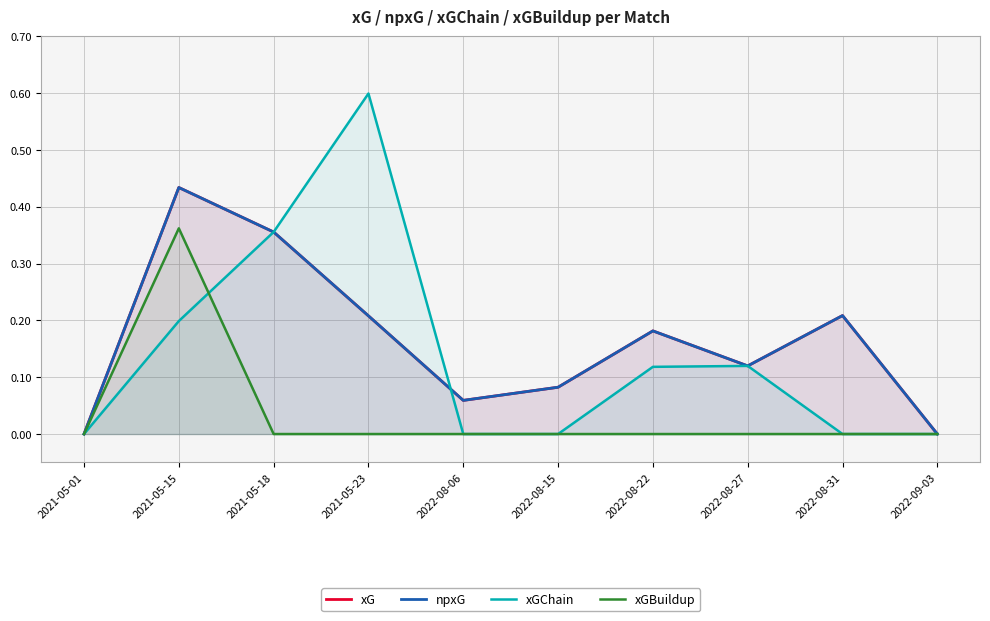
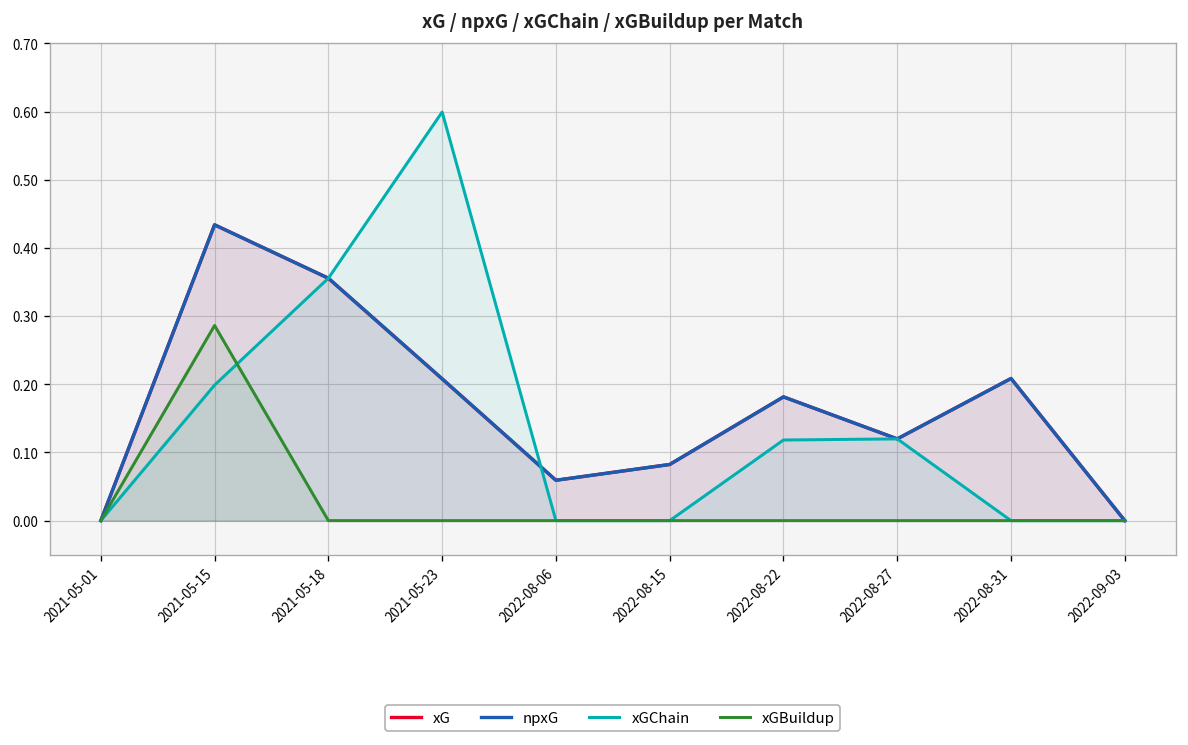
xGBuildup, 2021-05-15: 0.36 -> 0.29
